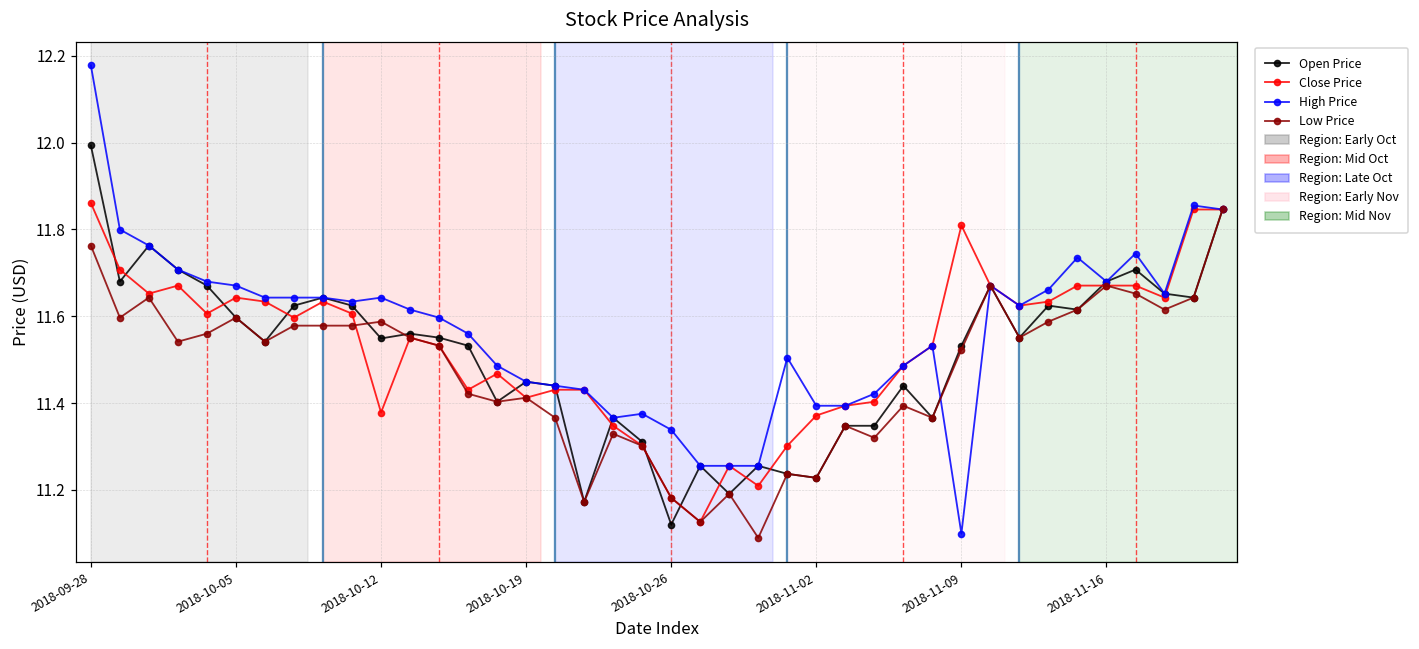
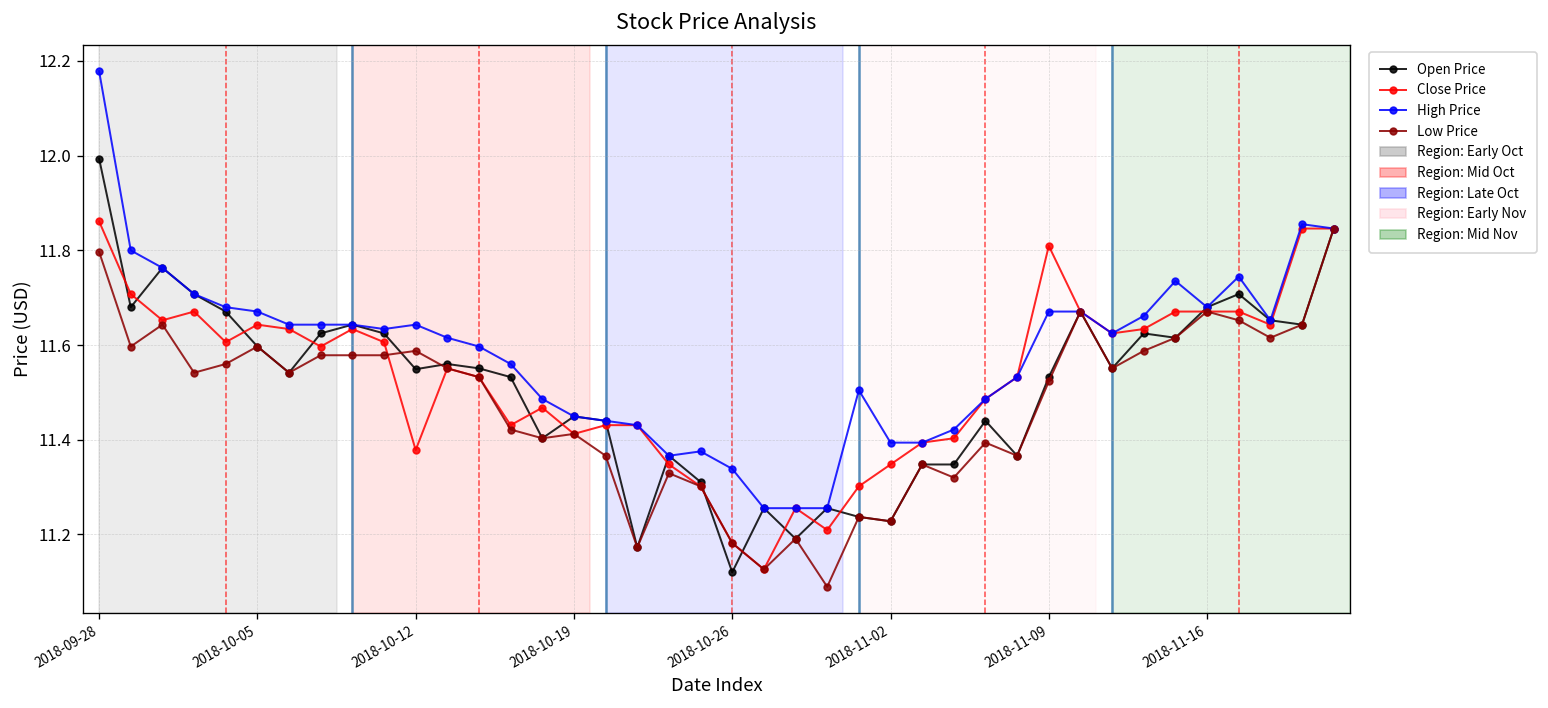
Low Price, 2018-09-28: 11.76 -> 11.80
Close Price, 2018-11-02: 11.37 -> 11.35
High Price, 2018-11-09: 11.10 -> 11.67
